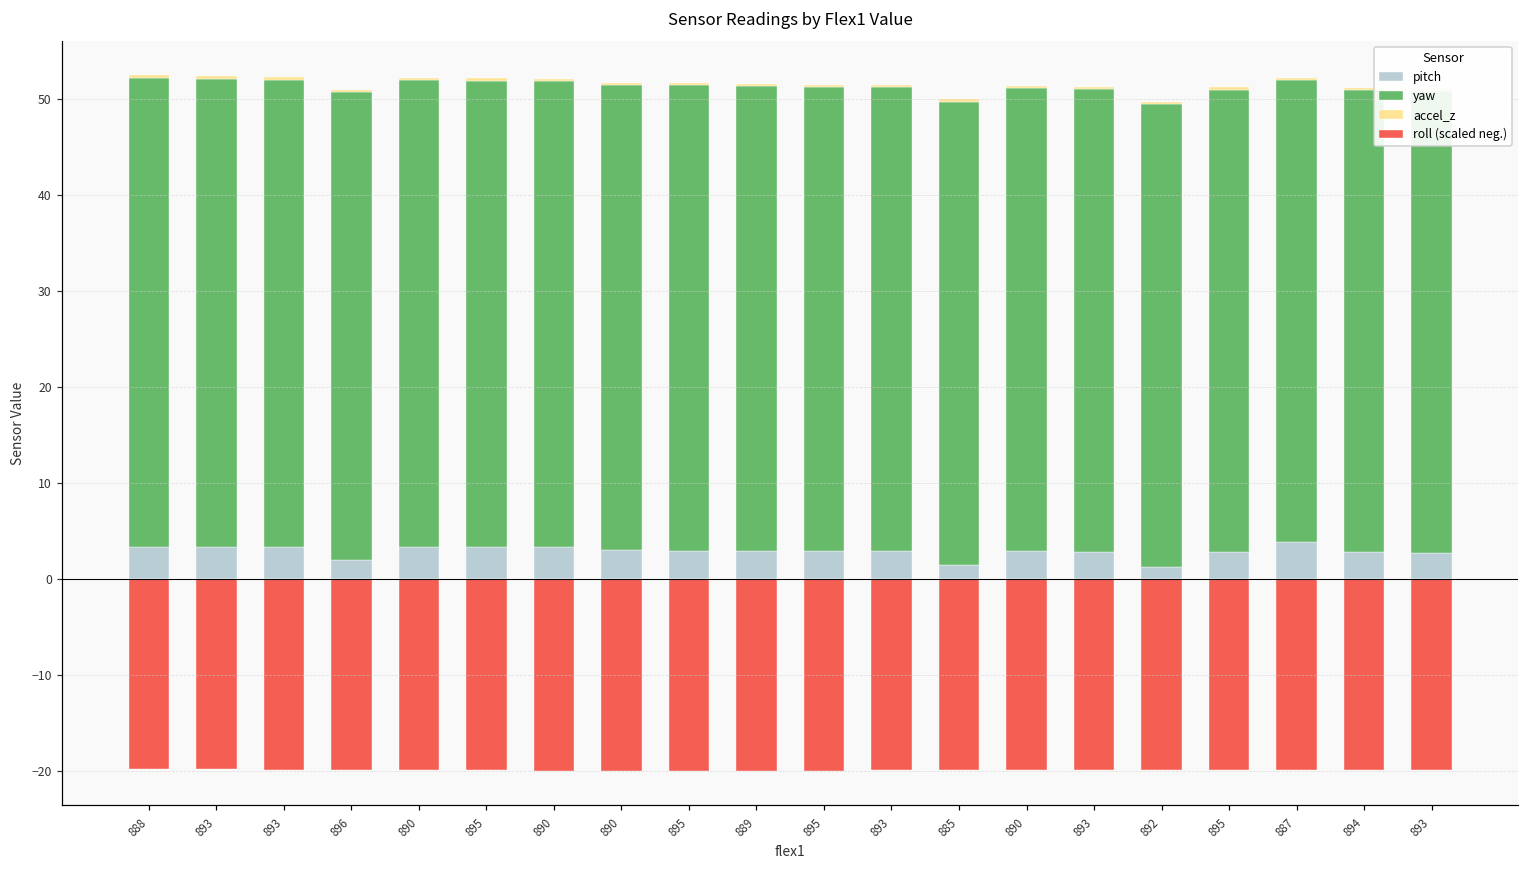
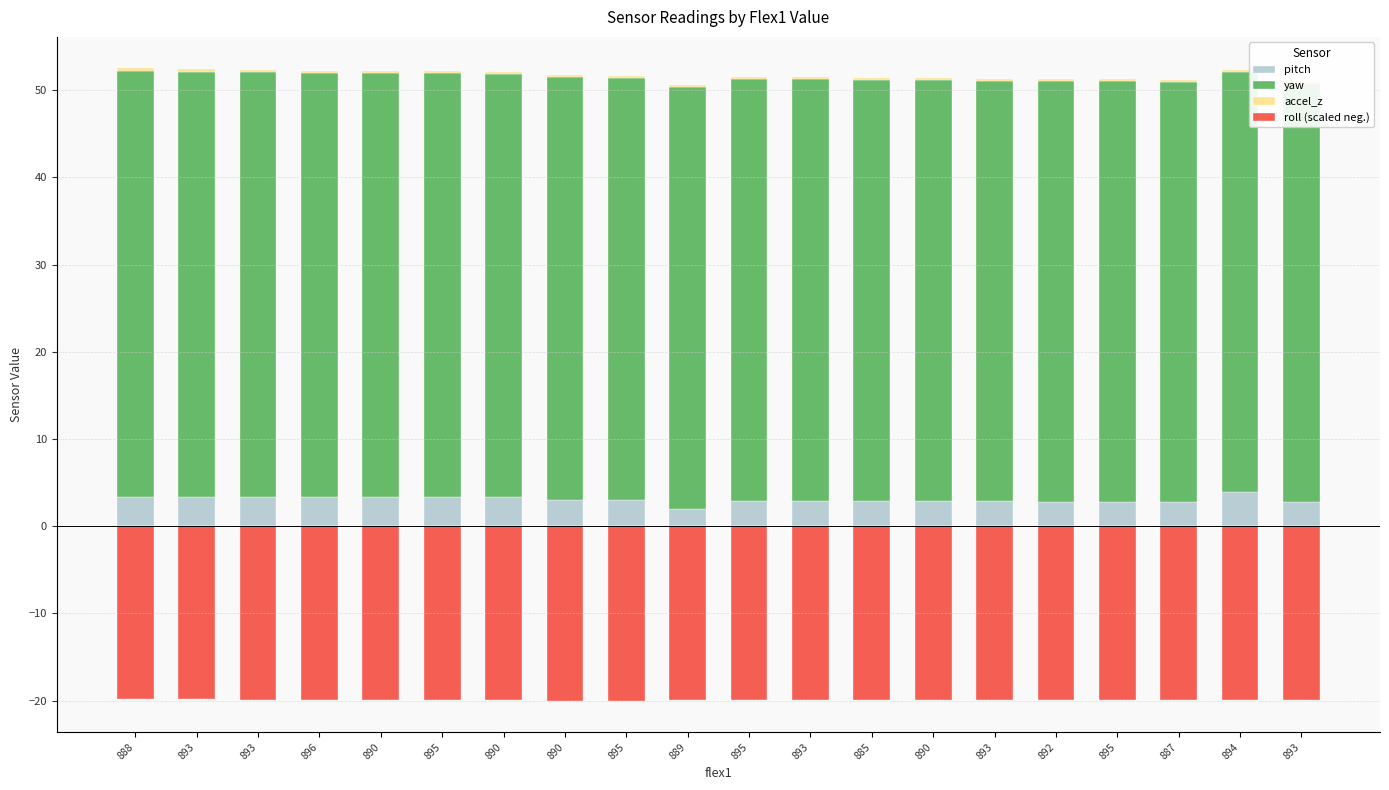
pitch, 896: 2 -> 3
pitch, 889: 3 -> 2
pitch, 885: 1 -> 3
pitch, 892: 1 -> 3
pitch, 887: 4 -> 3
pitch, 894: 3 -> 4
